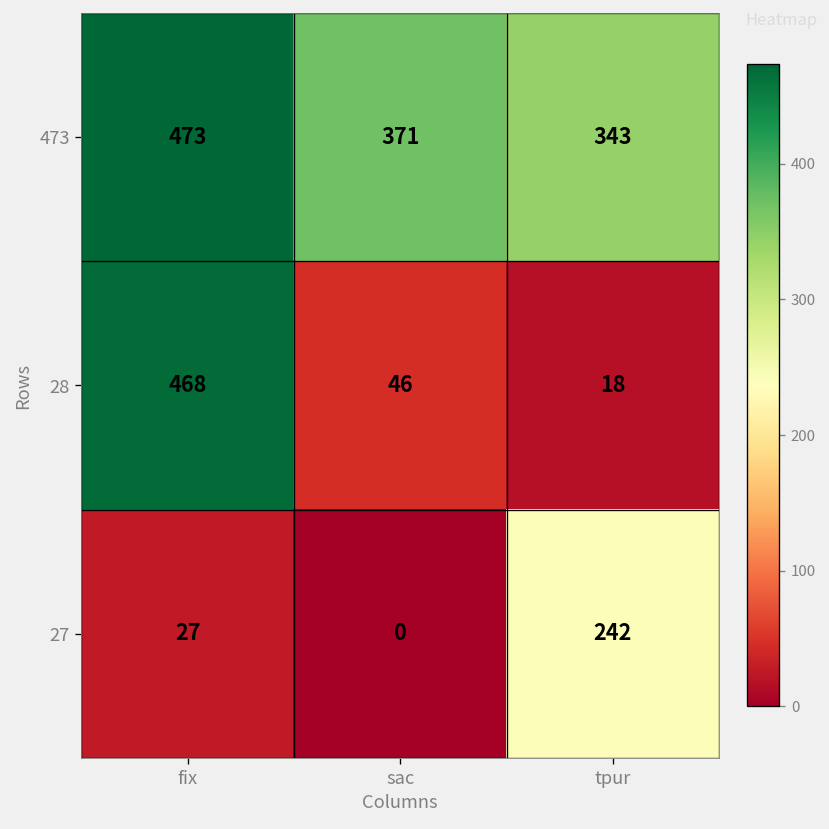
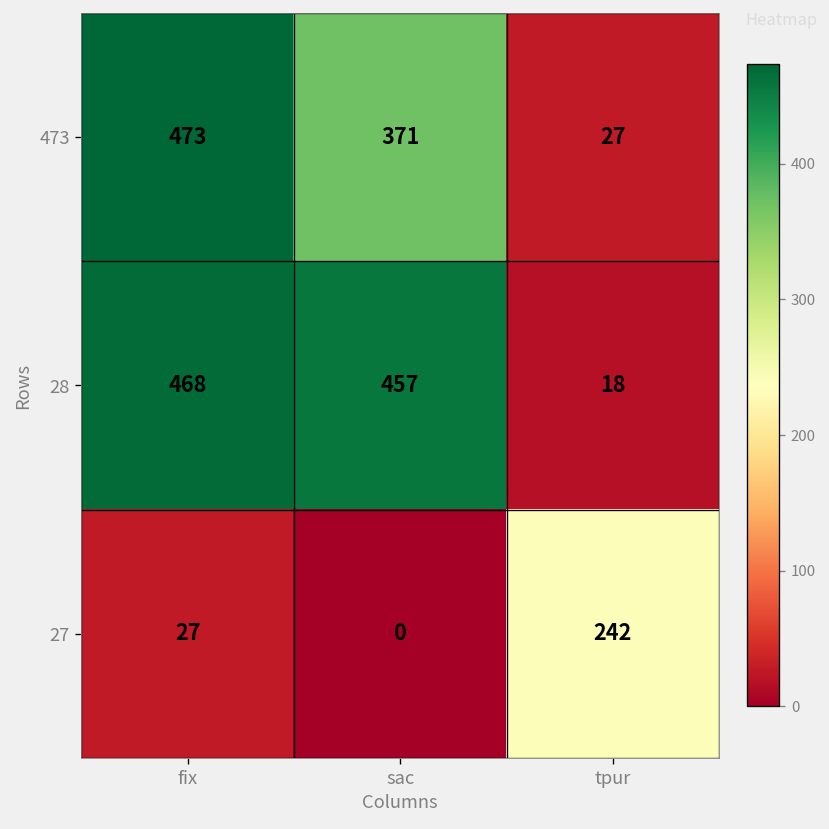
473, tpur: 343 -> 27
28, sac: 46 -> 457
